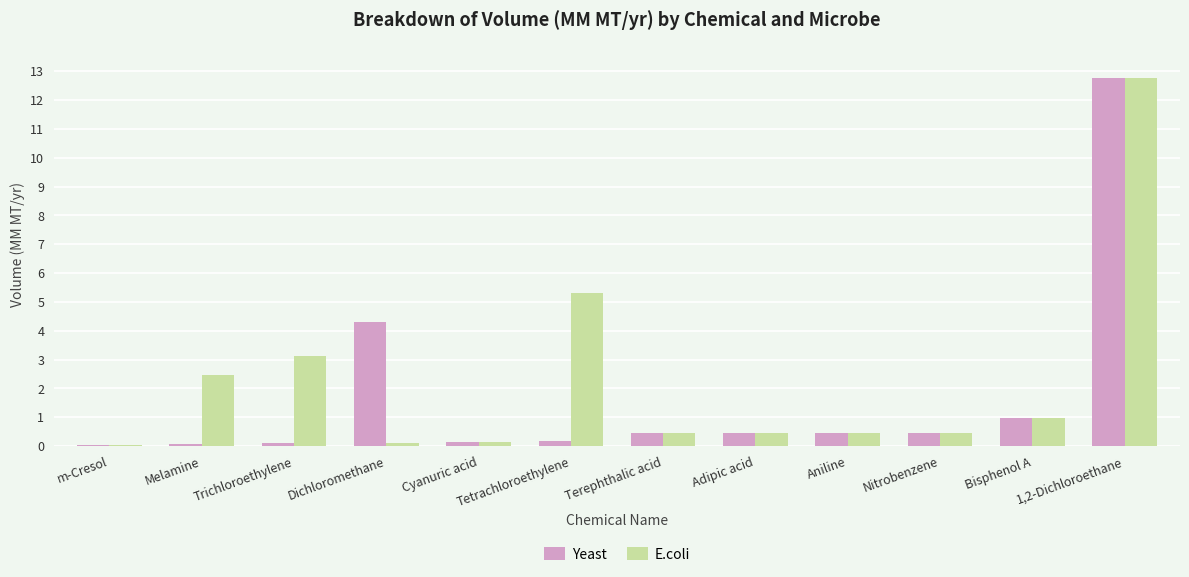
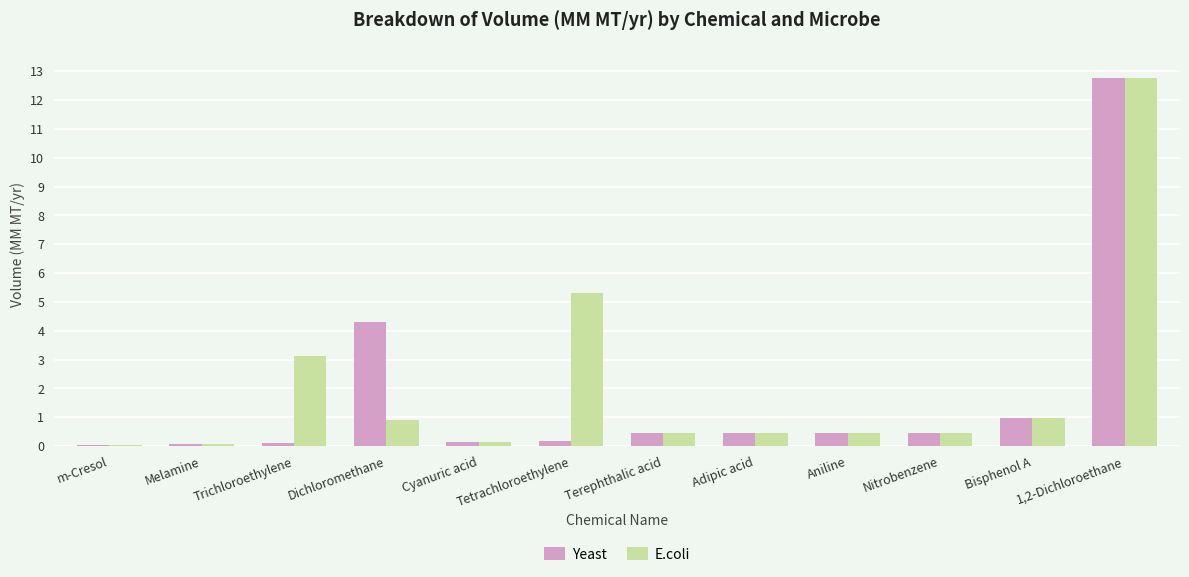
E.coli, Melamine: 2.5 -> 0.1
E.coli, Dichloromethane: 0.1 -> 0.9
